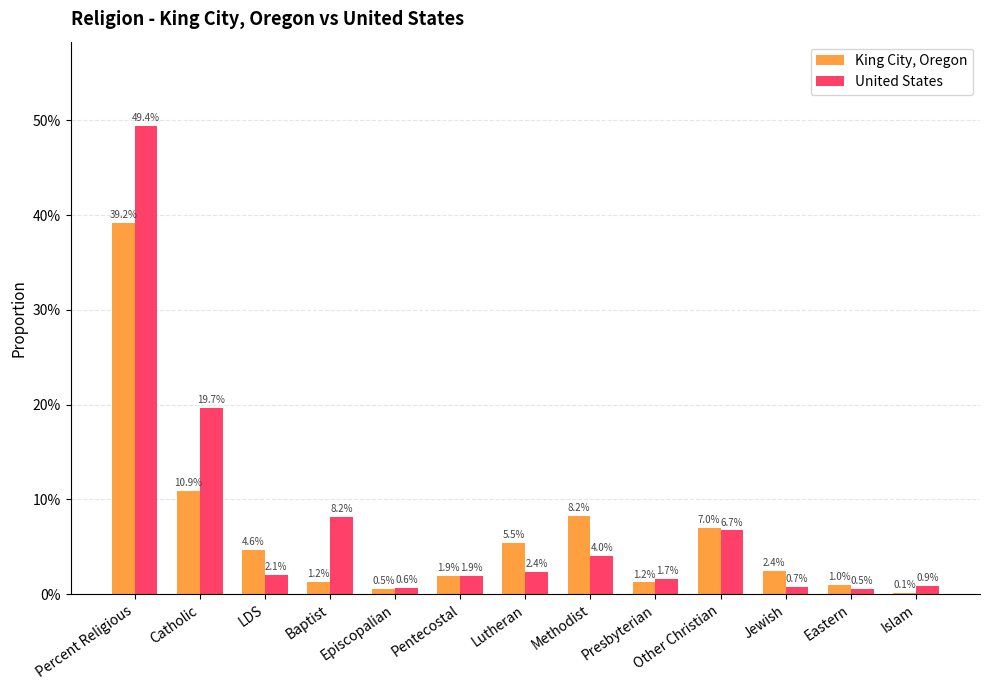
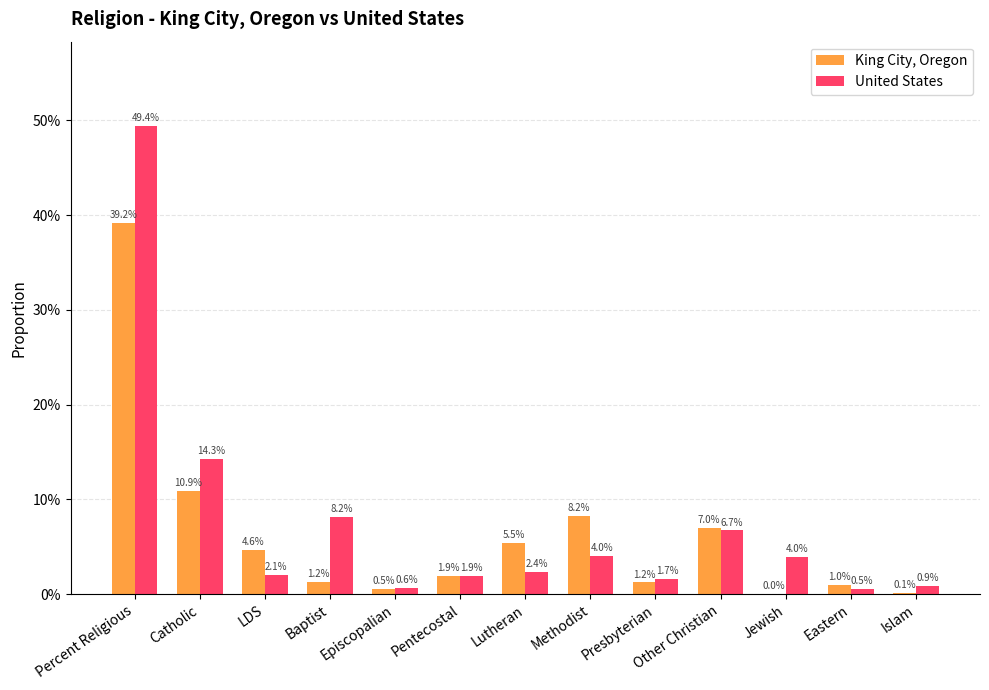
United States, Catholic: 19.7% -> 14.3%
King City, Oregon, Jewish: 2.4% -> 0.0%
United States, Jewish: 0.7% -> 4.0%
